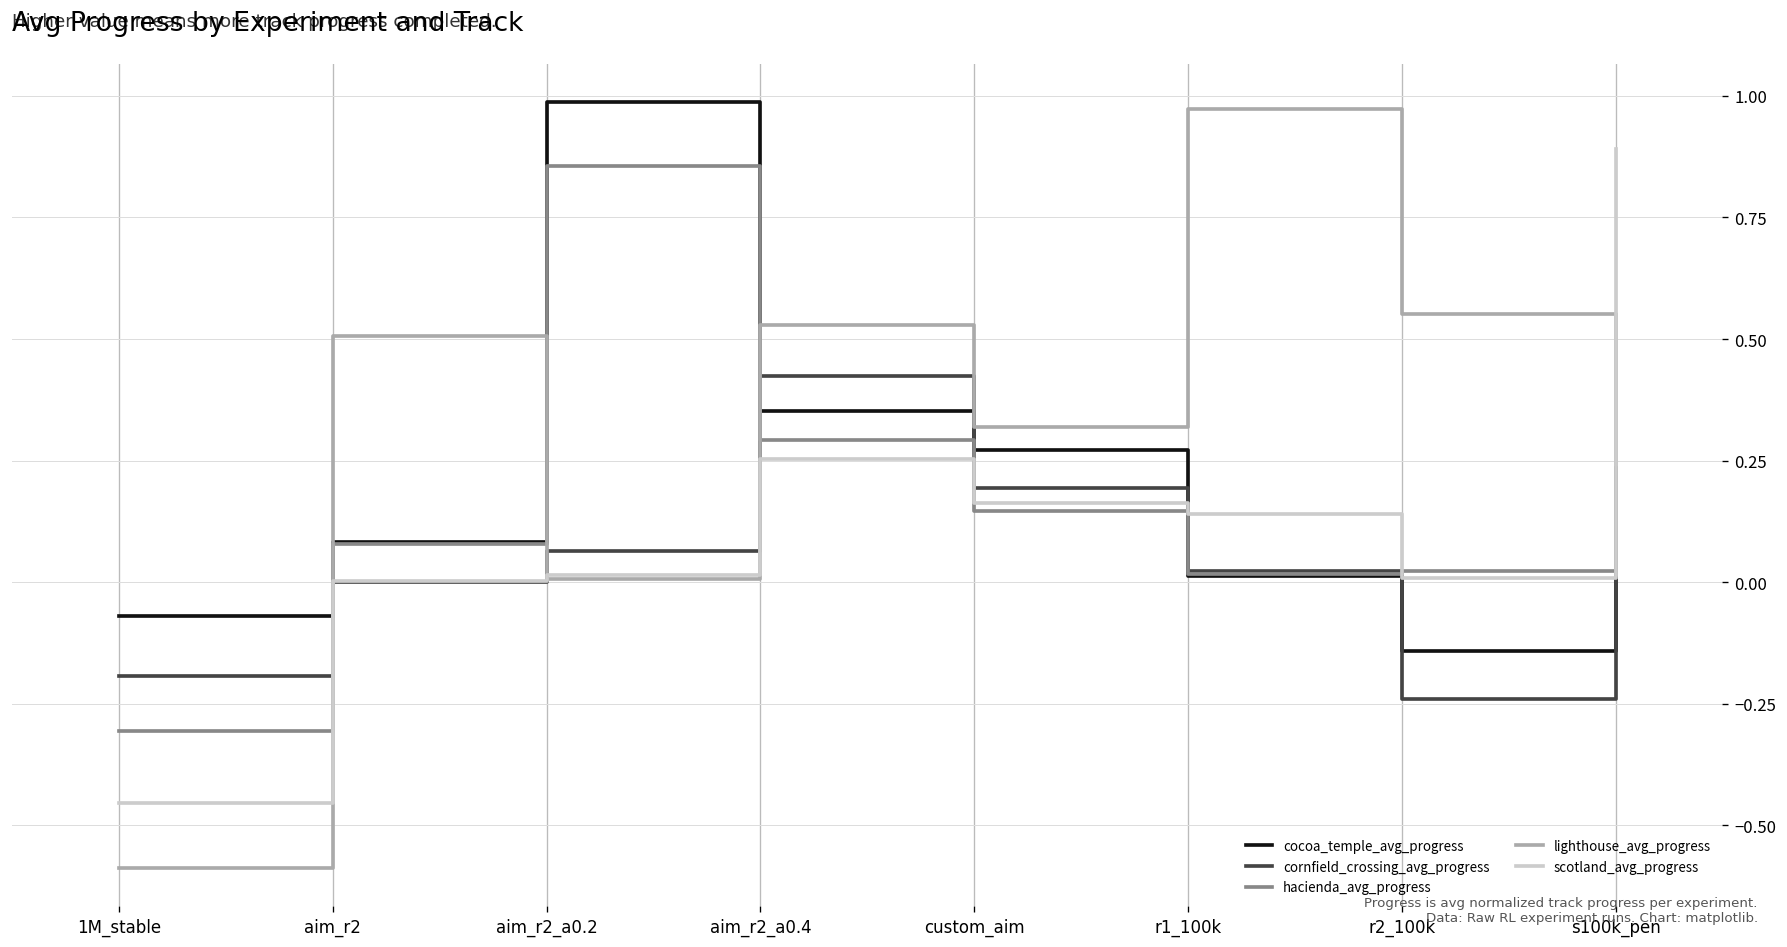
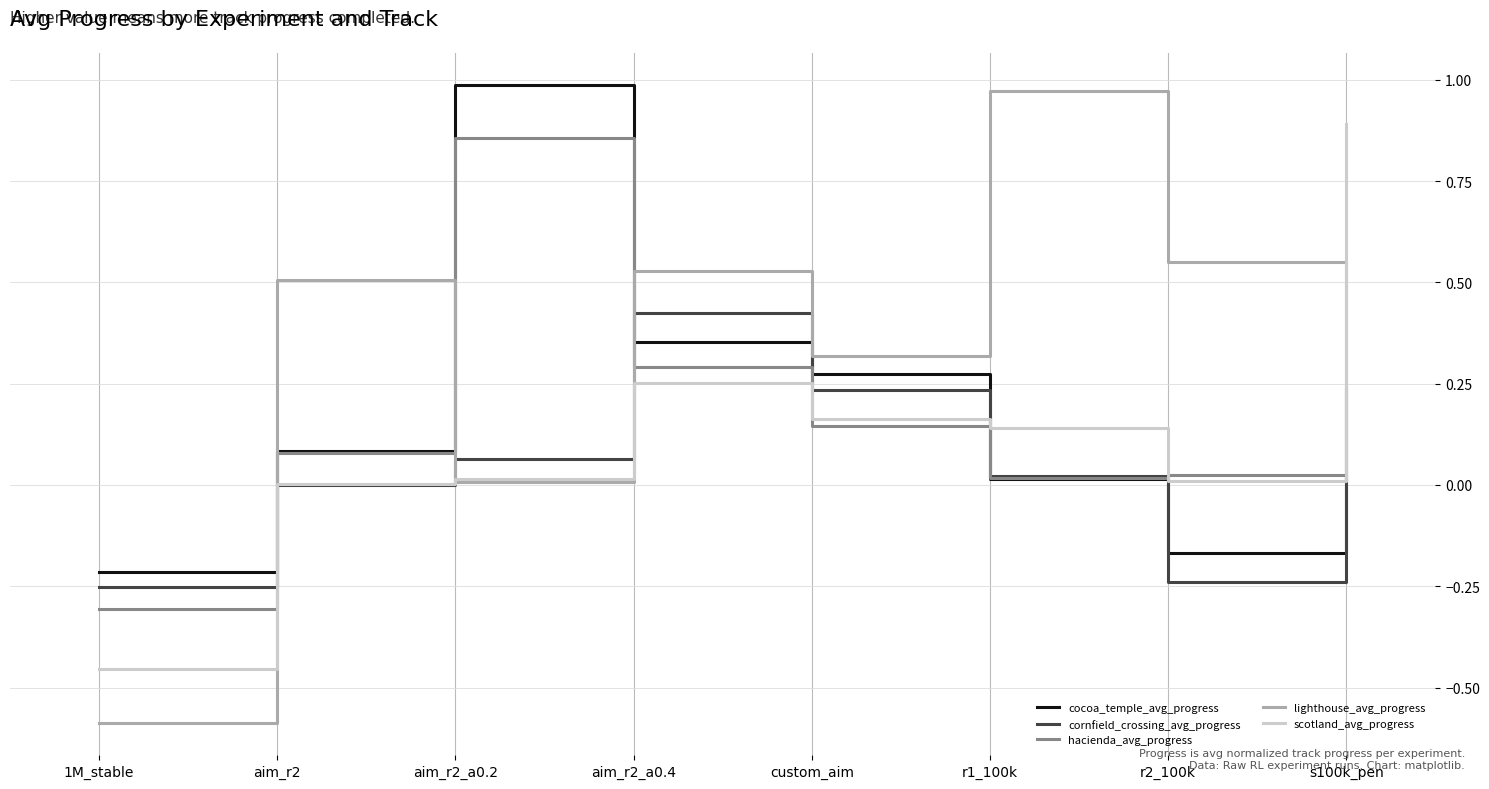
cocoa_temple_avg_progress, 1M_stable: -0.07 -> -0.21
cornfield_crossing_avg_progress, 1M_stable: -0.19 -> -0.25
cornfield_crossing_avg_progress, custom_aim: 0.19 -> 0.24
cocoa_temple_avg_progress, r2_100k: -0.14 -> -0.17
